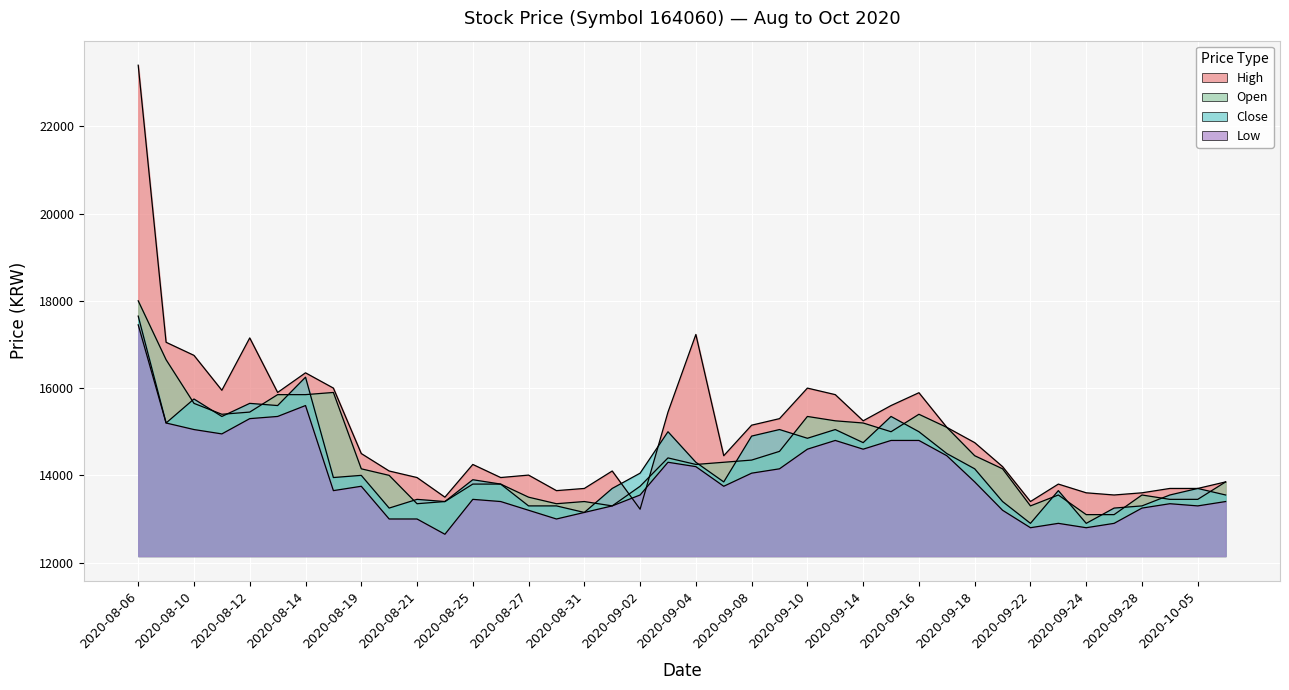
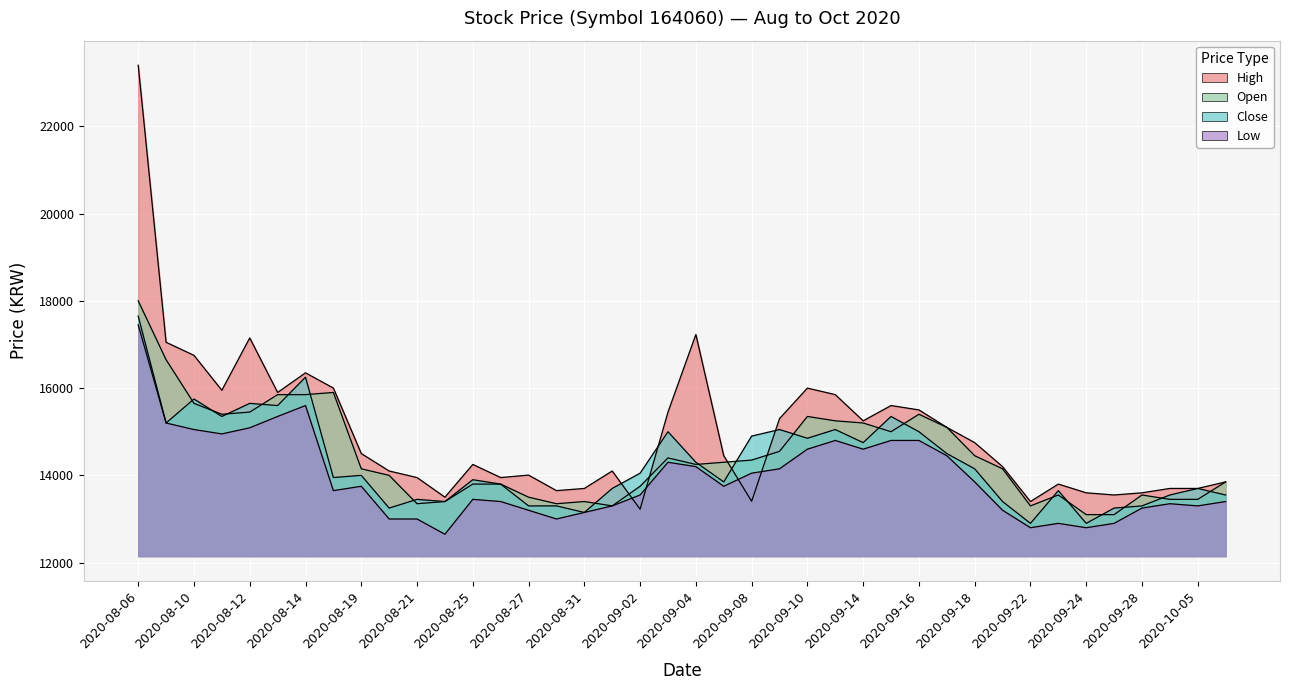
Low, 2020-08-12: 15300 -> 15100
High, 2020-09-08: 15200 -> 13400
High, 2020-09-16: 15900 -> 15500
